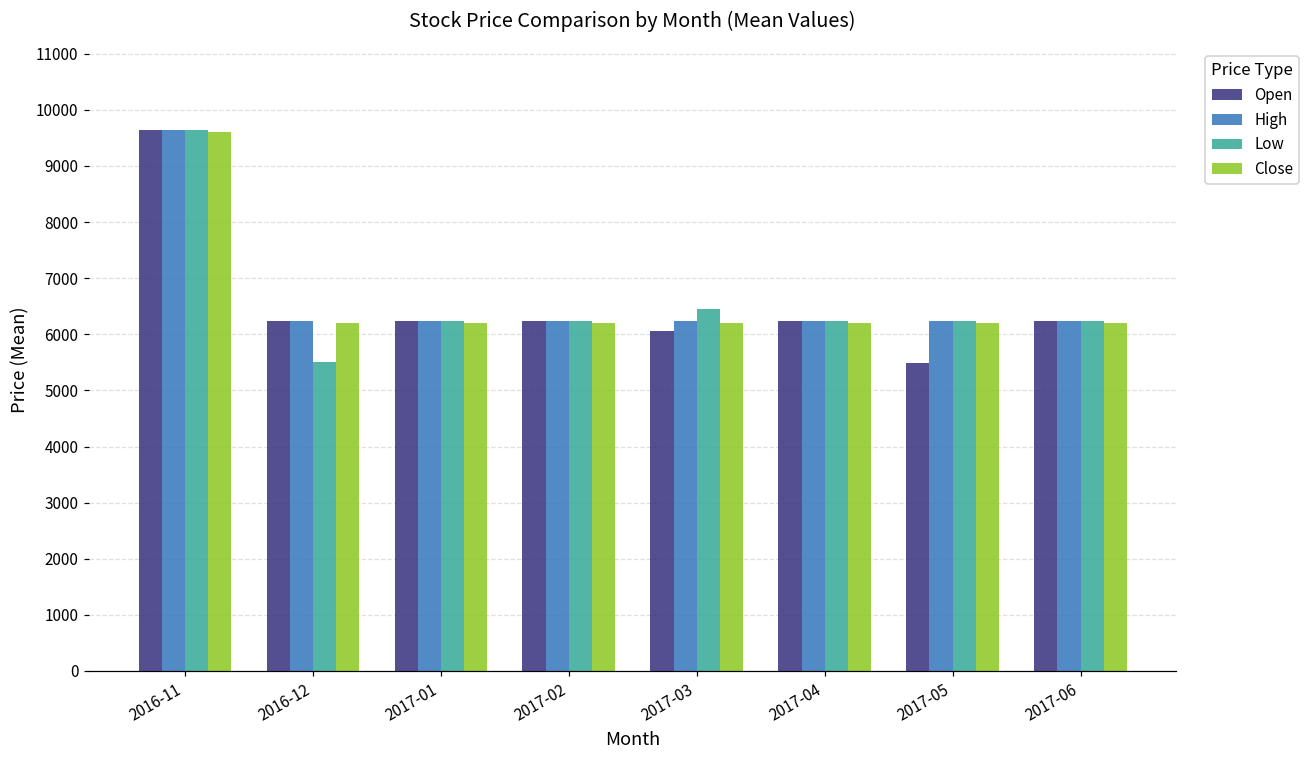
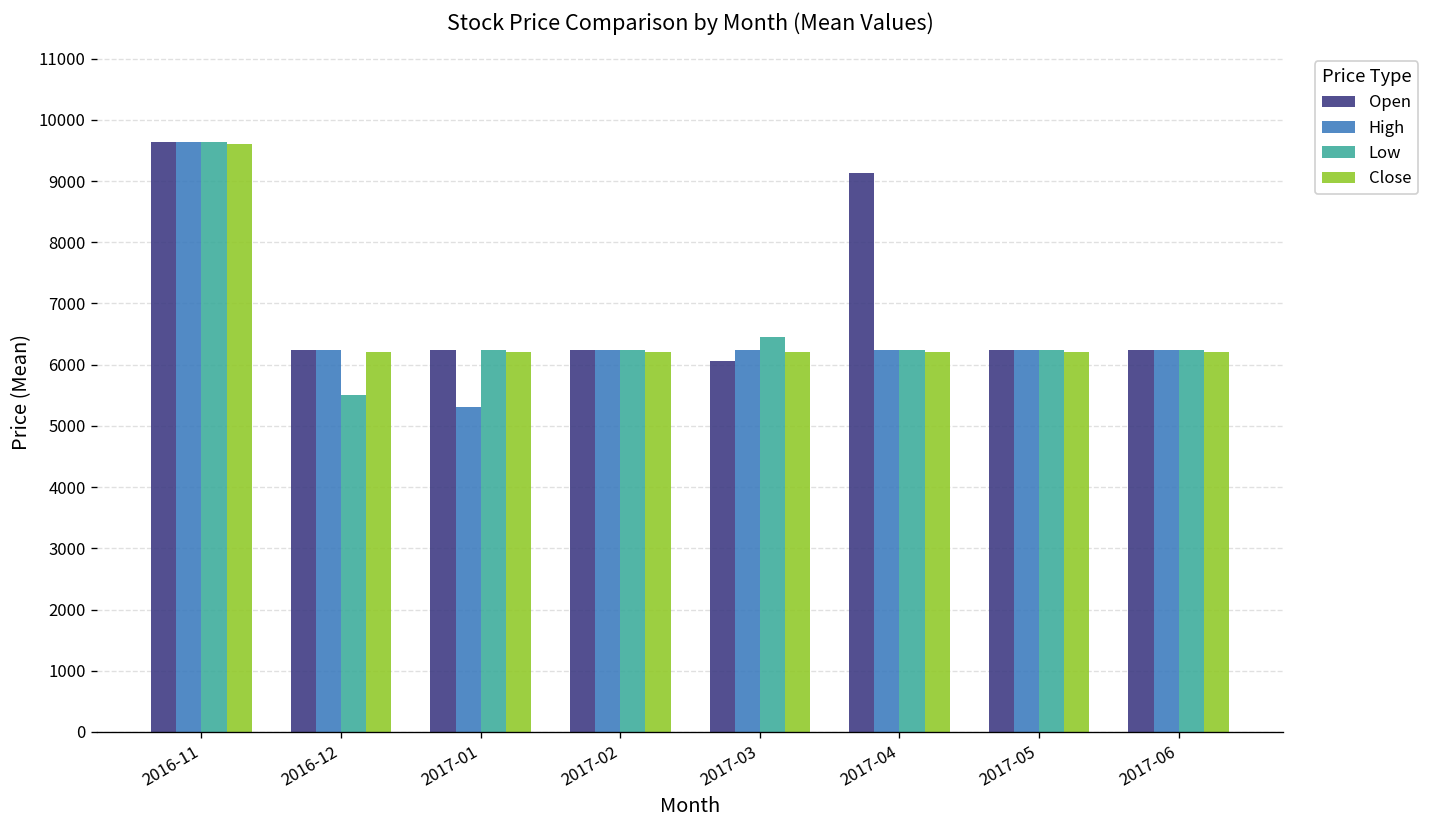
High, 2017-01: 6200 -> 5300
Open, 2017-04: 6200 -> 9100
Open, 2017-05: 5500 -> 6200
